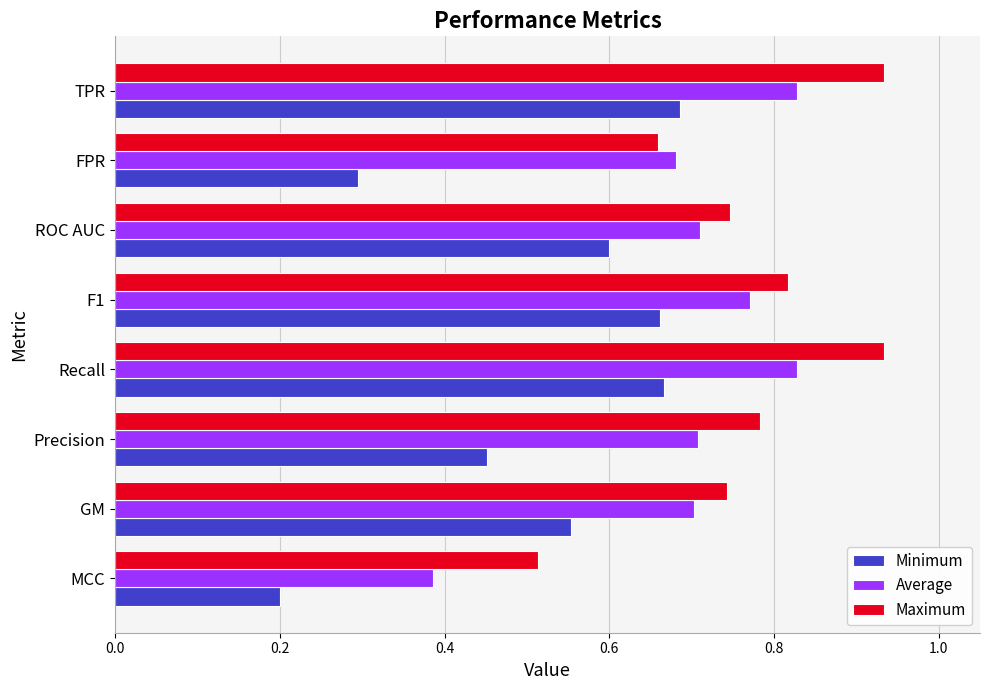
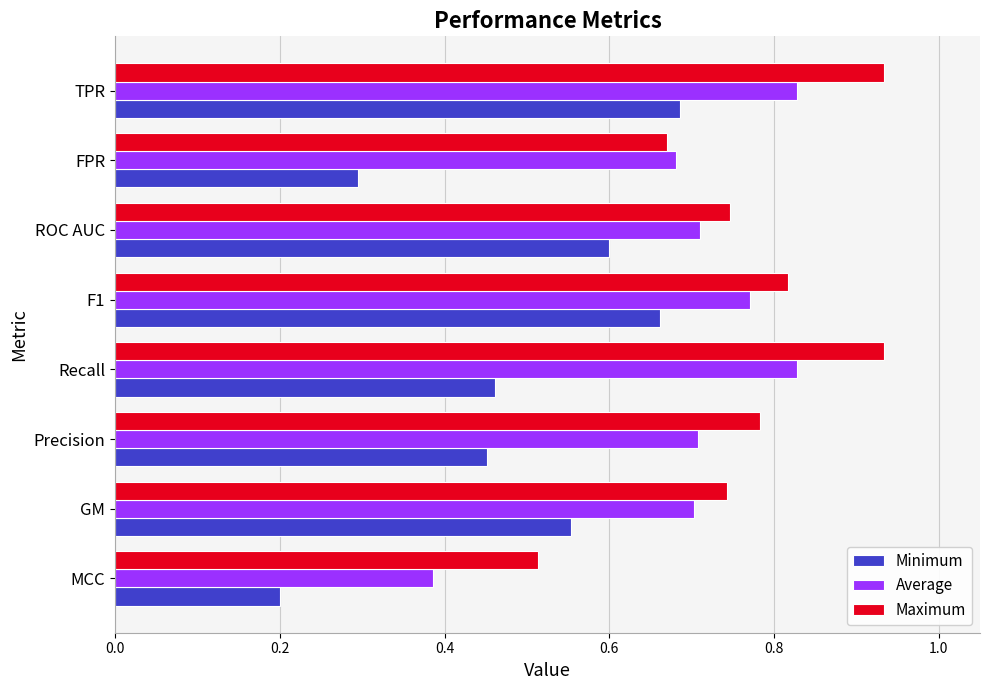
Maximum, FPR: 0.66 -> 0.67
Minimum, Recall: 0.67 -> 0.46
